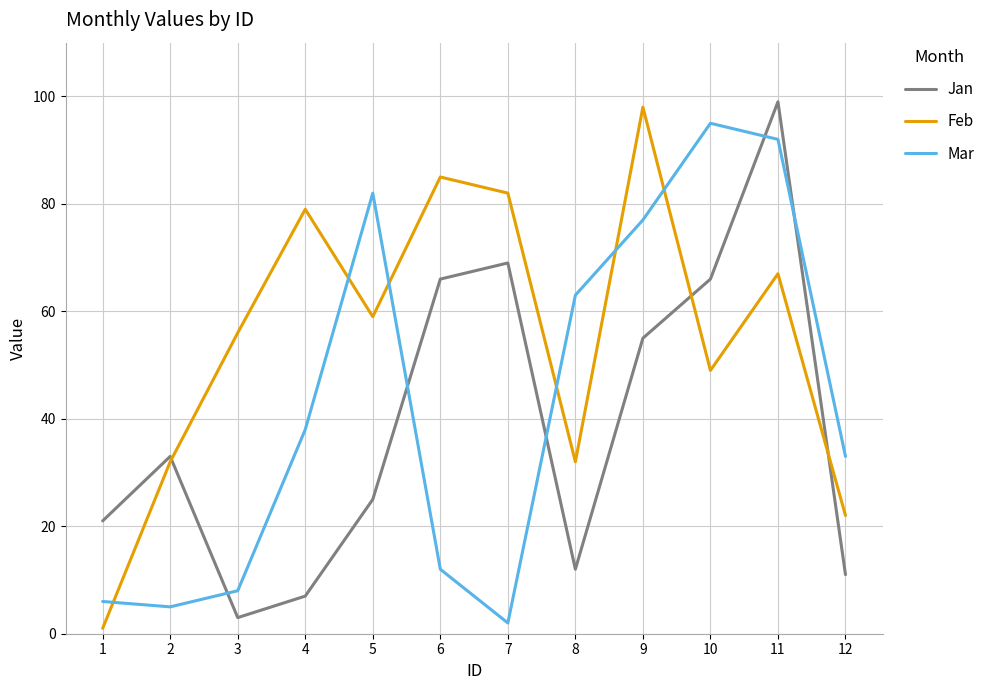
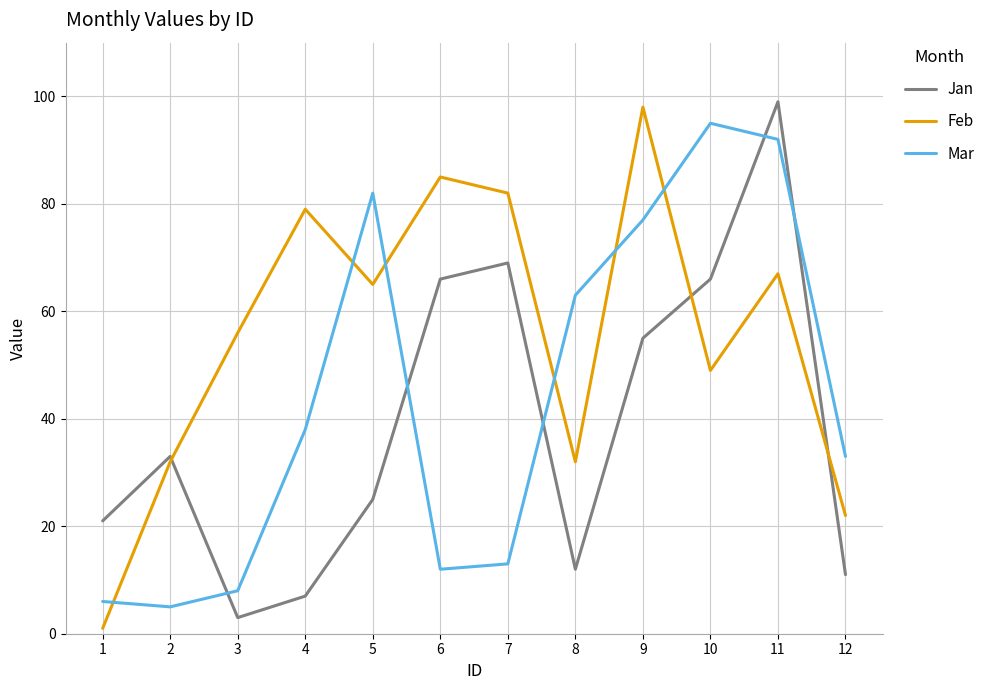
Feb, 5: 59 -> 65
Mar, 7: 2 -> 13
